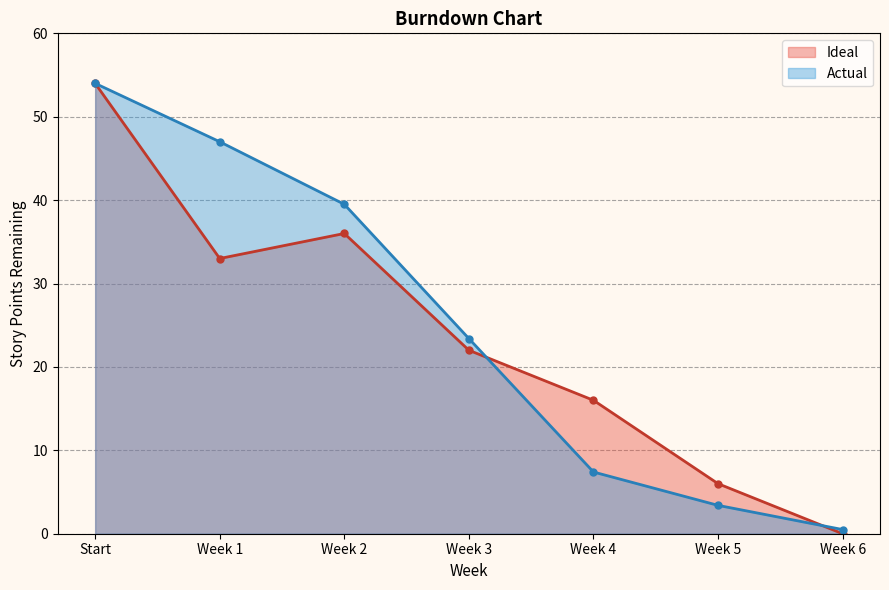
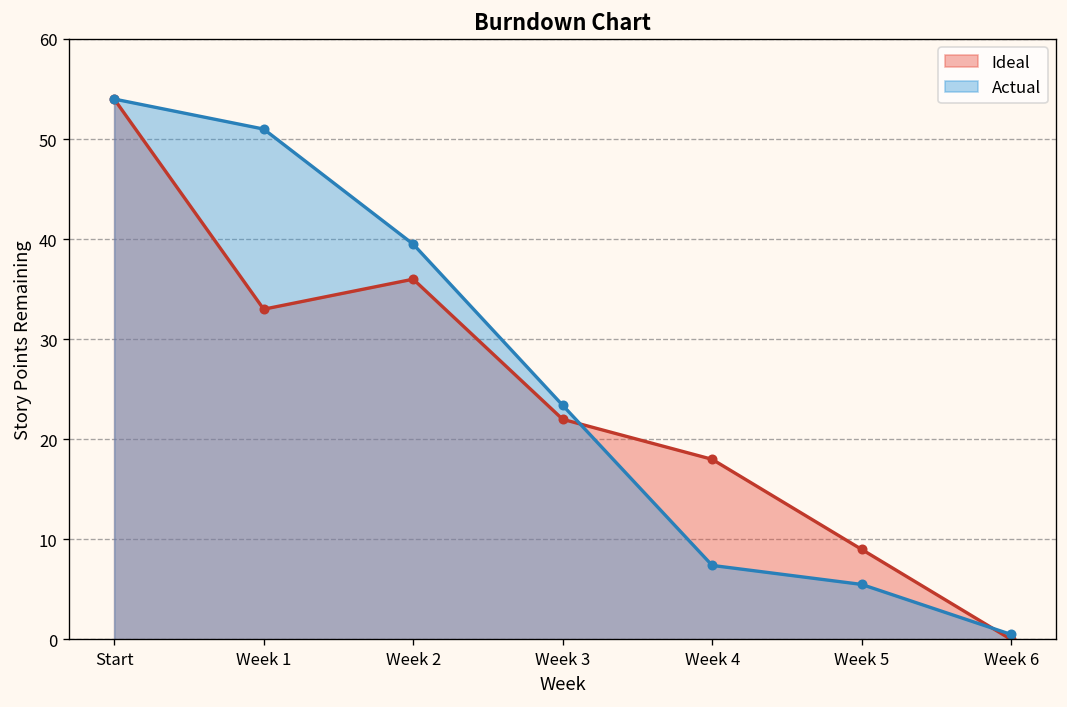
Actual, Week 1: 47 -> 51
Ideal, Week 4: 16 -> 18
Ideal, Week 5: 6 -> 9
Actual, Week 5: 3 -> 6
